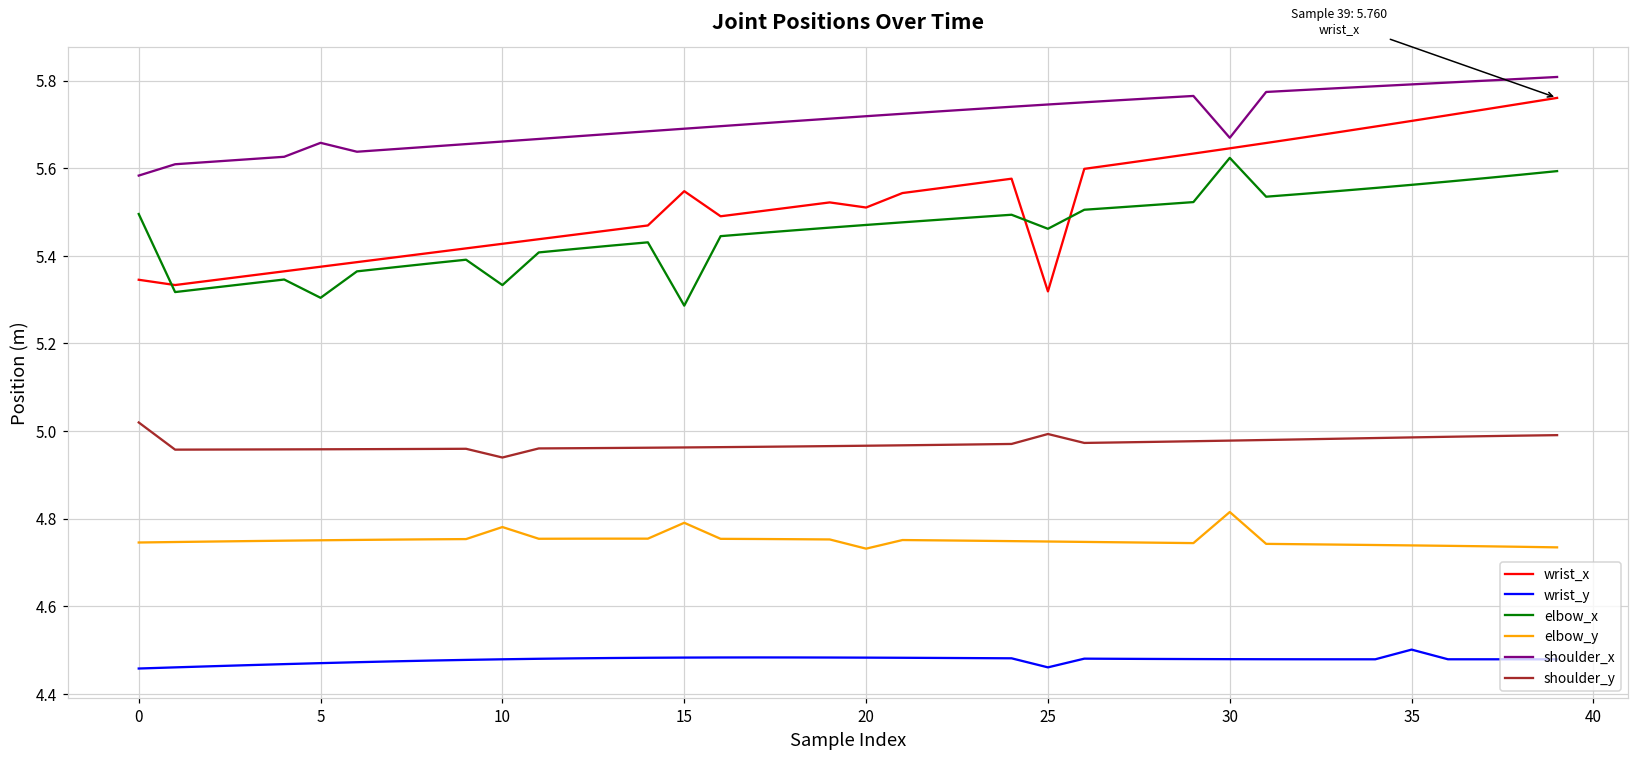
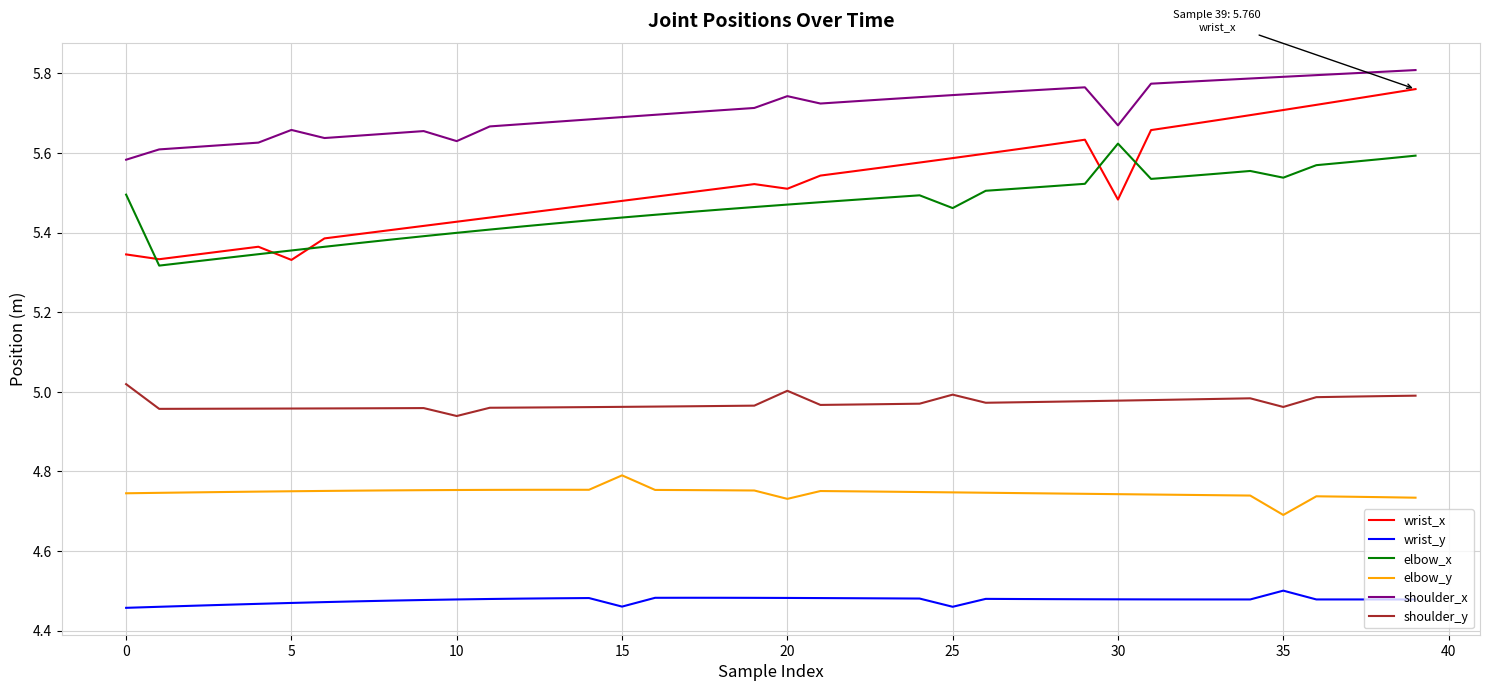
wrist_x, 5: 5.37 -> 5.33
elbow_x, 5: 5.30 -> 5.36
elbow_x, 10: 5.33 -> 5.40
elbow_y, 10: 4.78 -> 4.75
shoulder_x, 10: 5.66 -> 5.63
wrist_x, 15: 5.55 -> 5.48
wrist_y, 15: 4.48 -> 4.46
elbow_x, 15: 5.29 -> 5.44
shoulder_x, 20: 5.72 -> 5.74
shoulder_y, 20: 4.97 -> 5.00
wrist_x, 25: 5.32 -> 5.59
wrist_x, 30: 5.65 -> 5.48
elbow_y, 30: 4.81 -> 4.74
elbow_x, 35: 5.56 -> 5.54
elbow_y, 35: 4.74 -> 4.69
shoulder_y, 35: 4.99 -> 4.96
